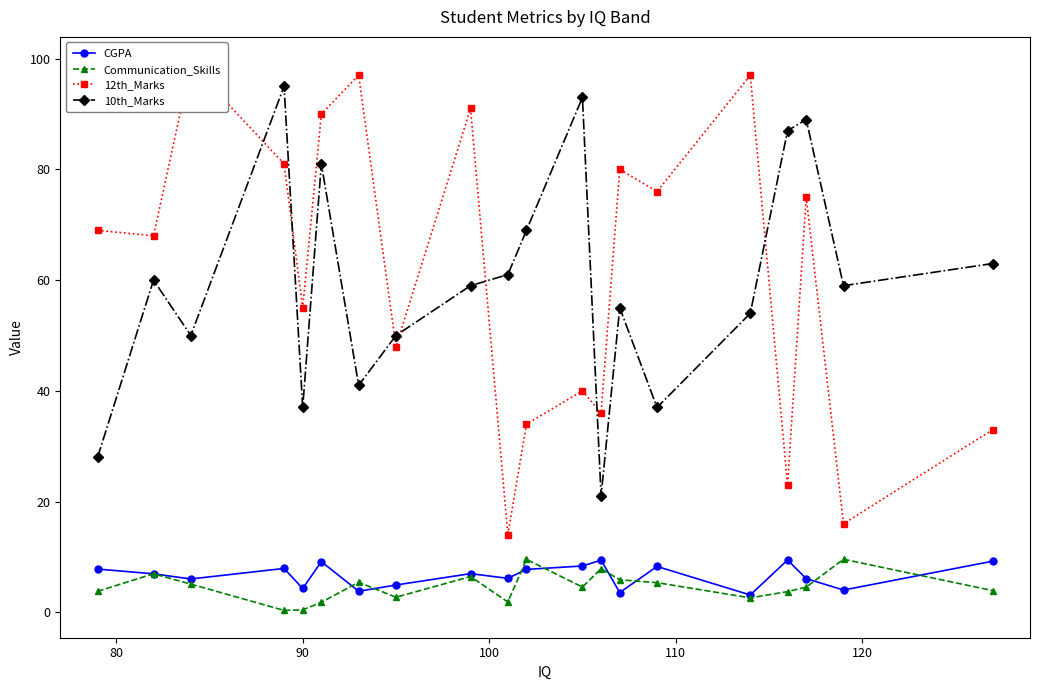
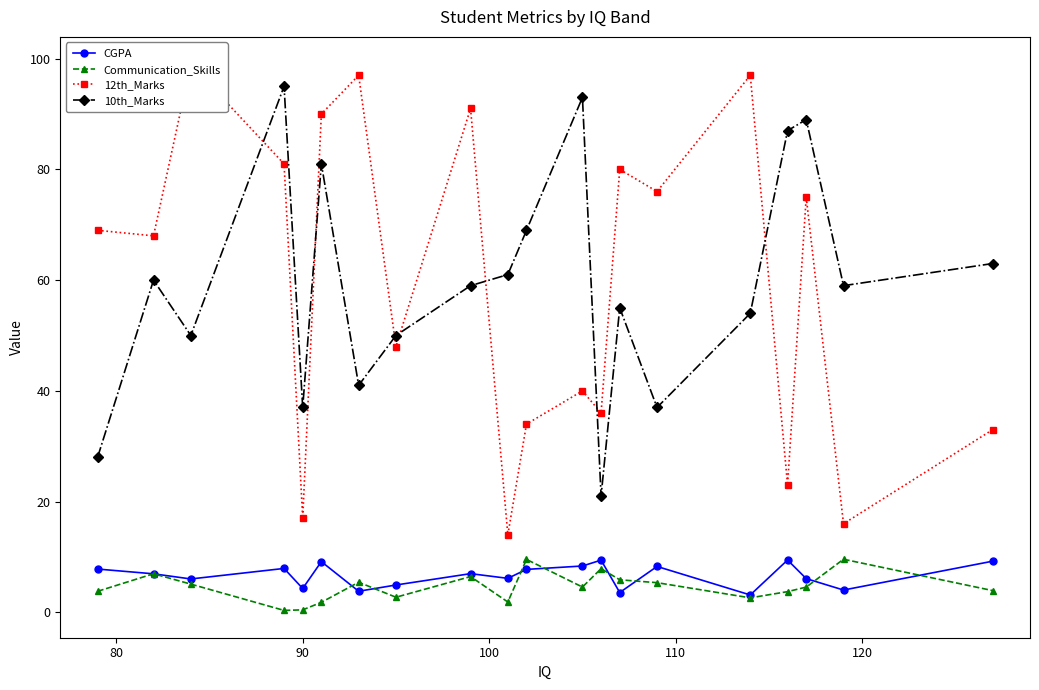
12th_Marks, 90: 55 -> 17
